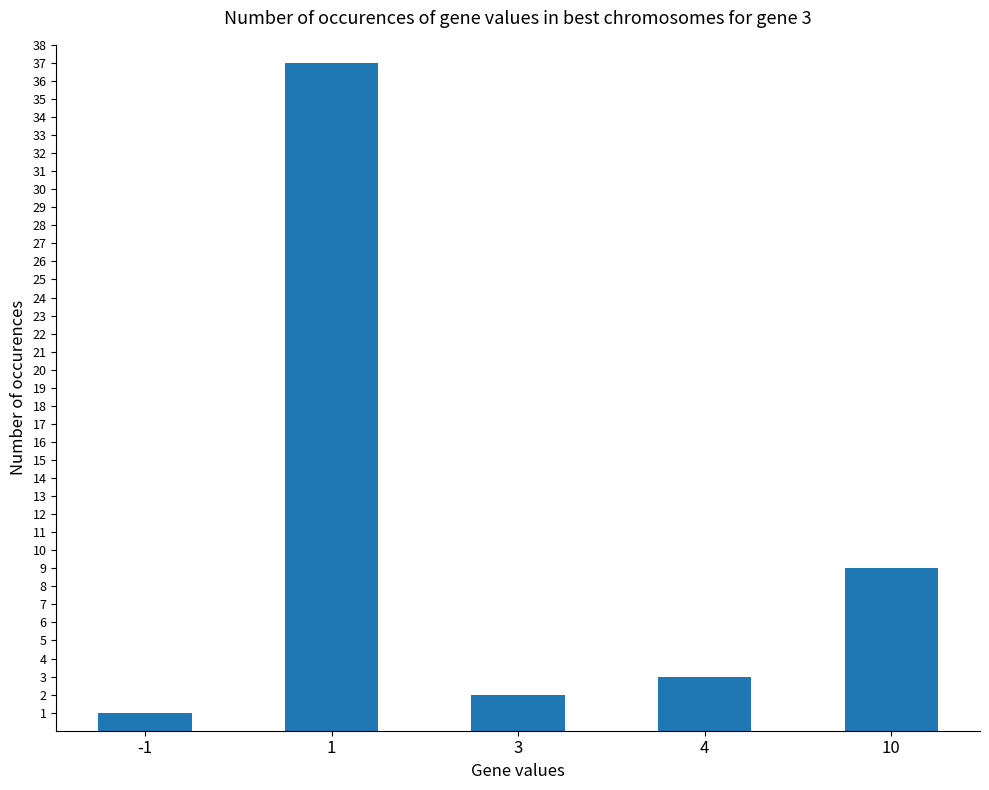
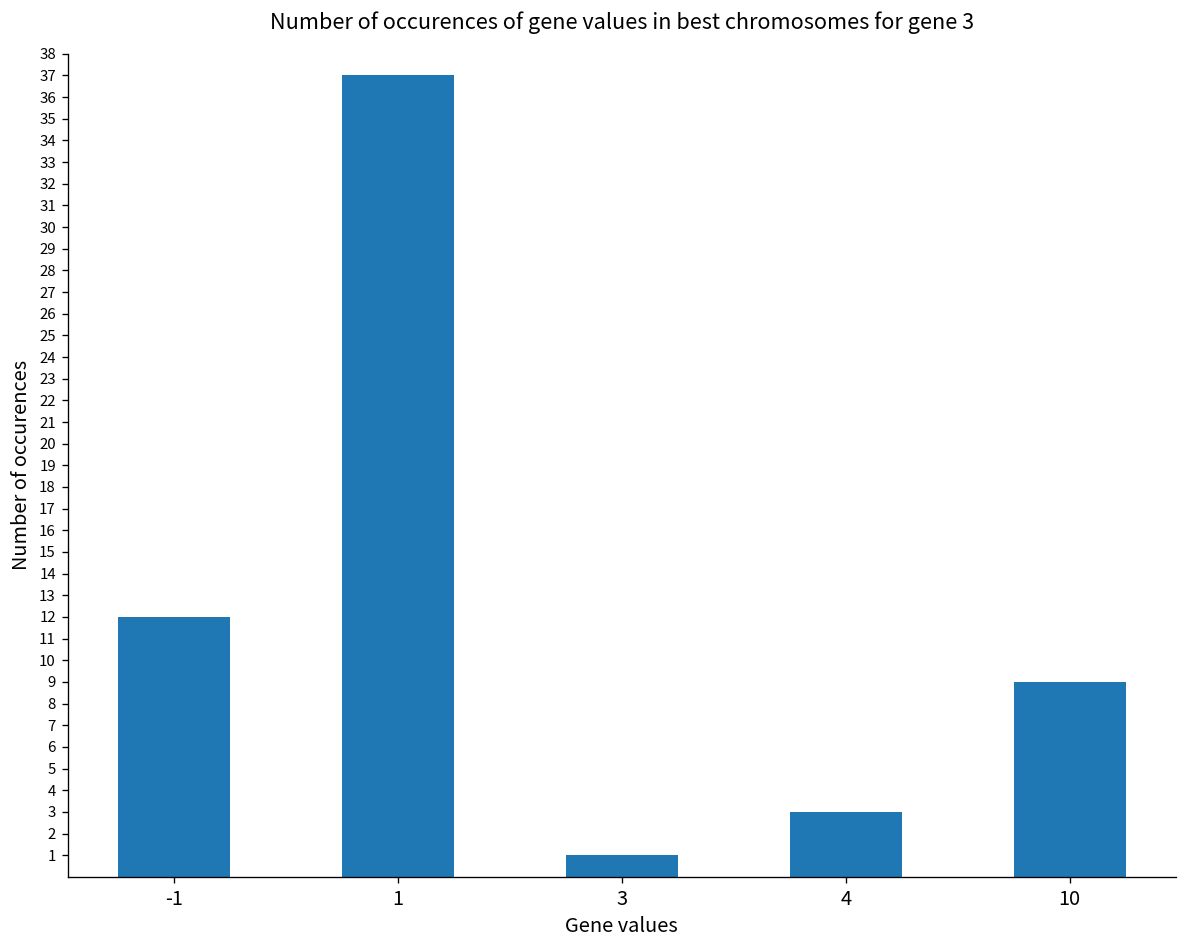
-1: 1 -> 12
3: 2 -> 1
